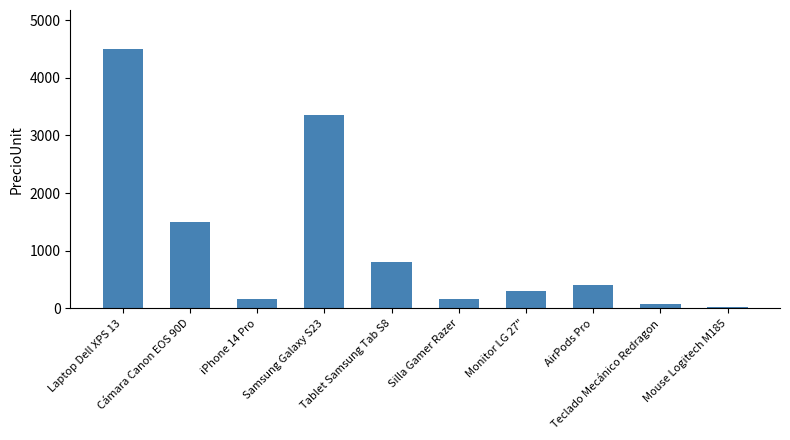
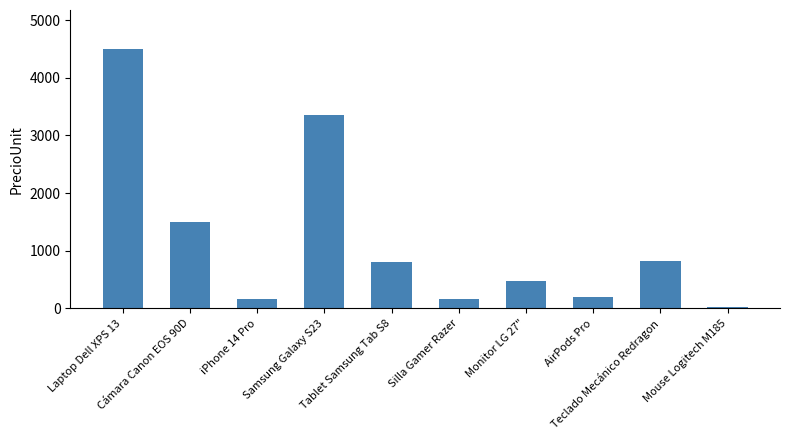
Monitor LG 27": 300 -> 500
AirPods Pro: 400 -> 200
Teclado Mecánico Redragon: 100 -> 800
